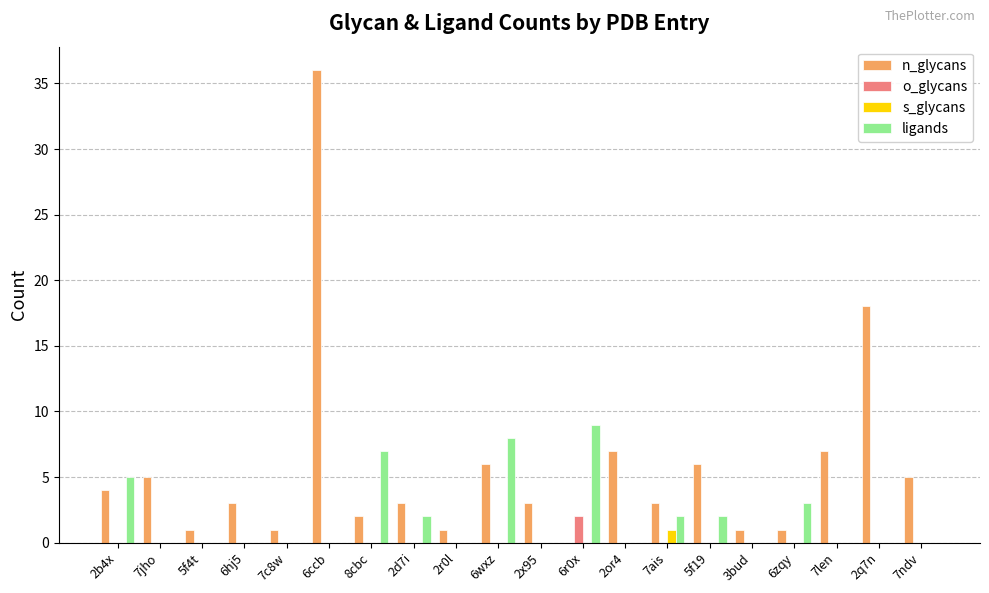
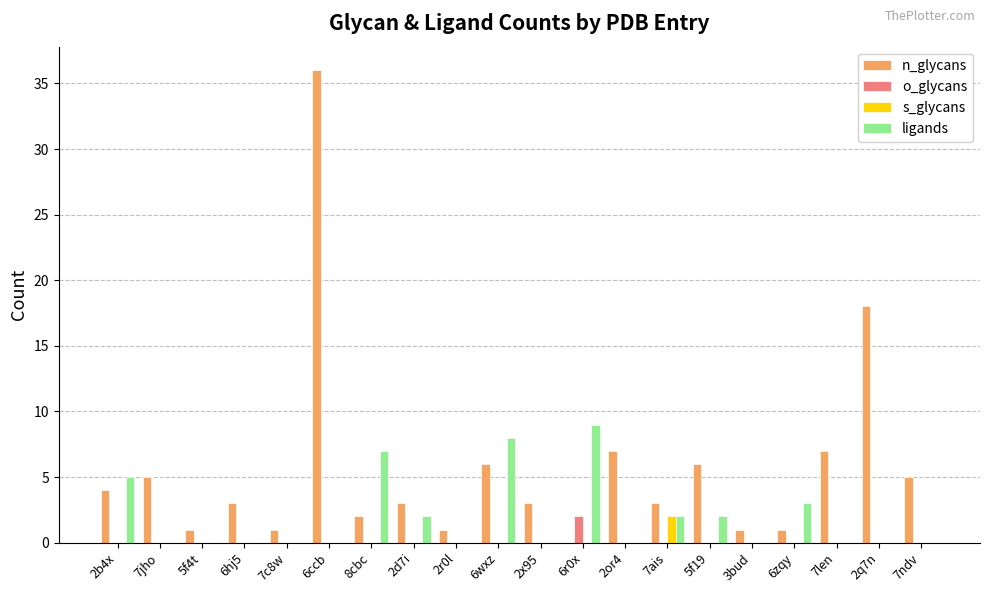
s_glycans, 7ais: 1 -> 2
